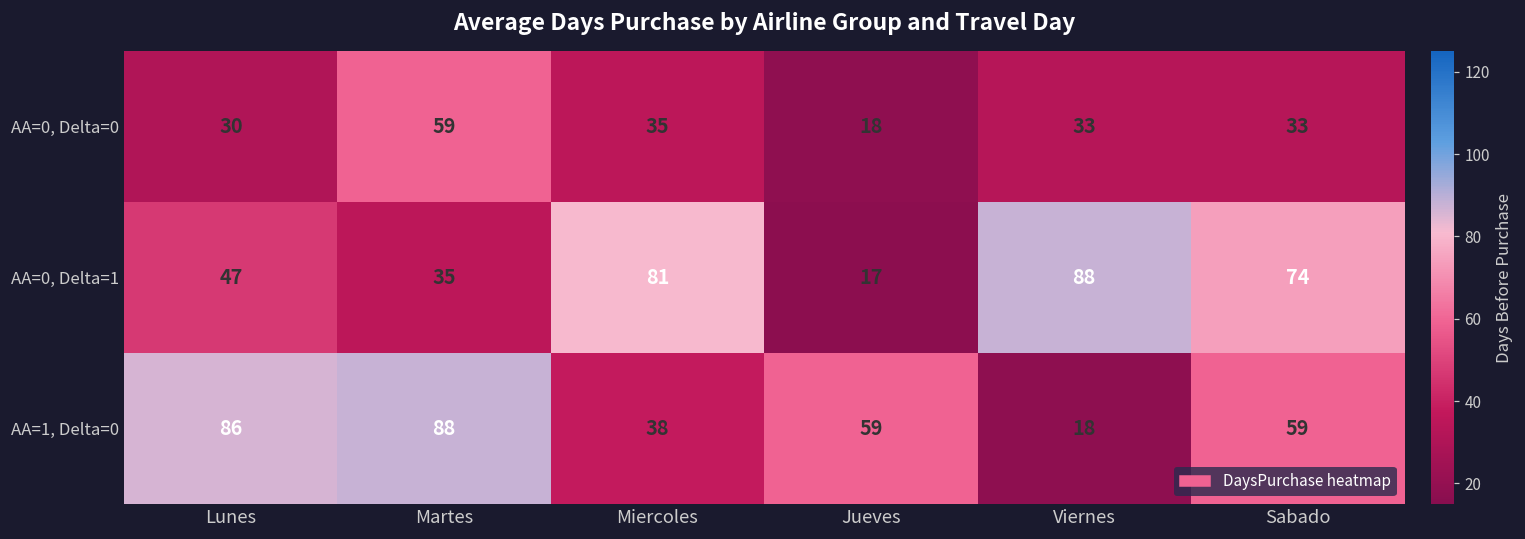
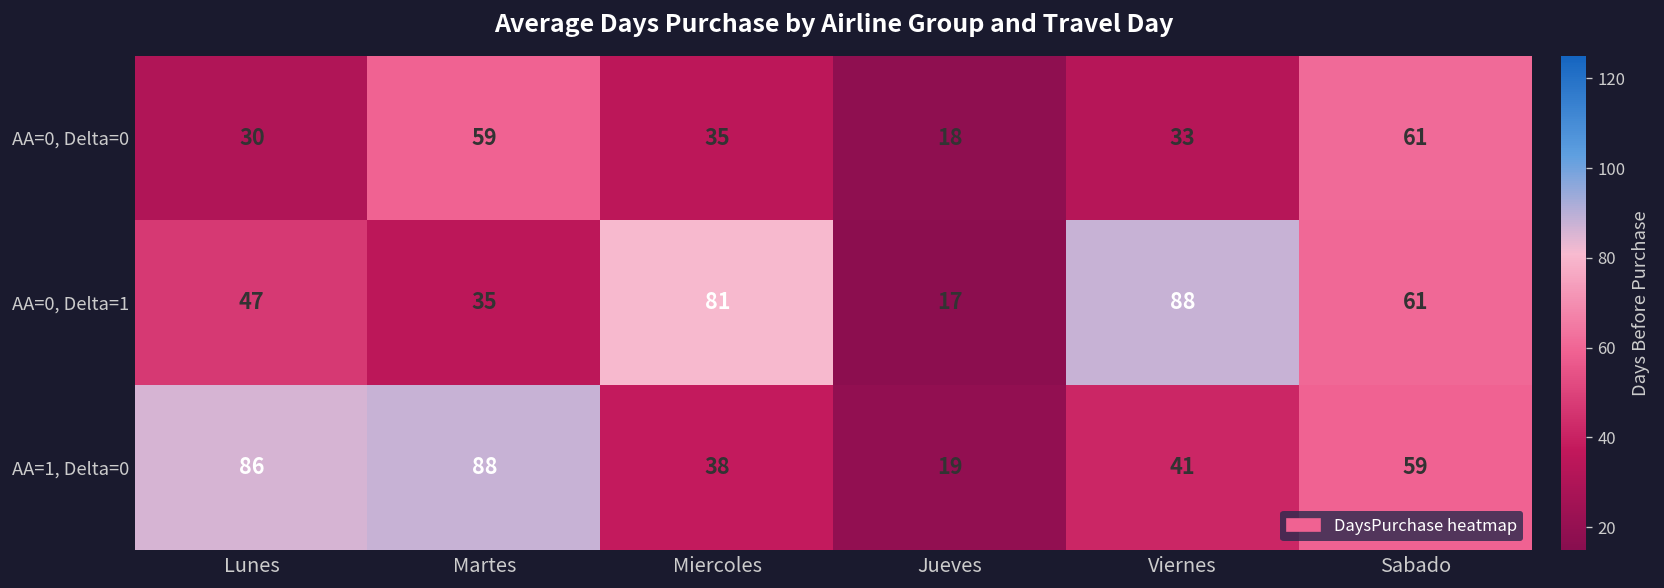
AA=0, Delta=0, Sabado: 33 -> 61
AA=0, Delta=1, Sabado: 74 -> 61
AA=1, Delta=0, Jueves: 59 -> 19
AA=1, Delta=0, Viernes: 18 -> 41
